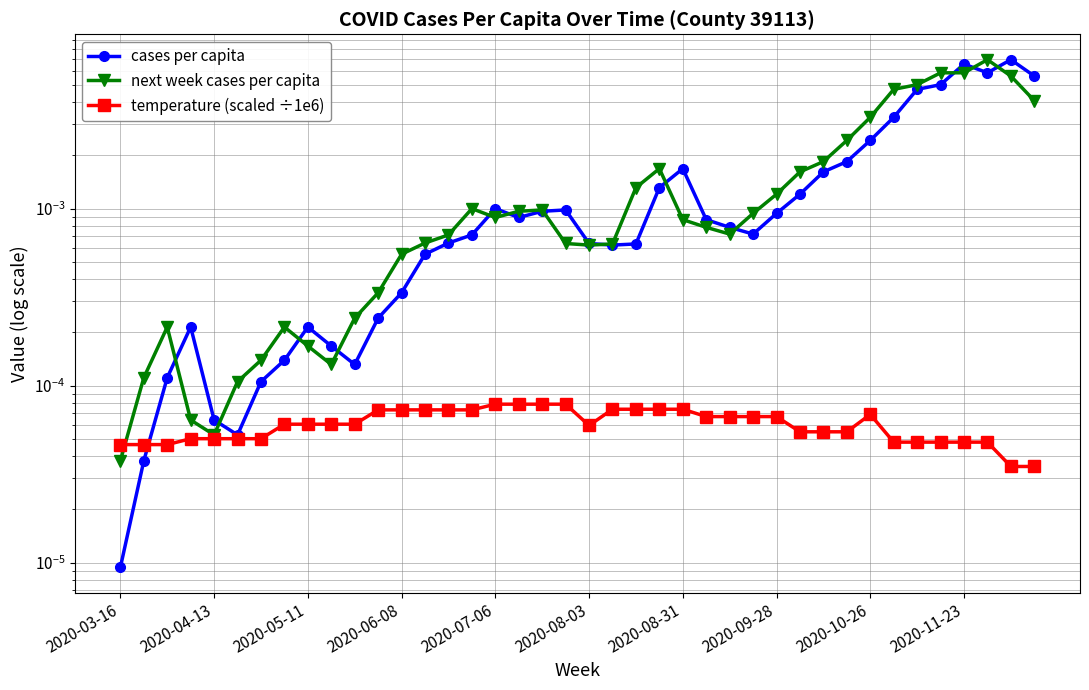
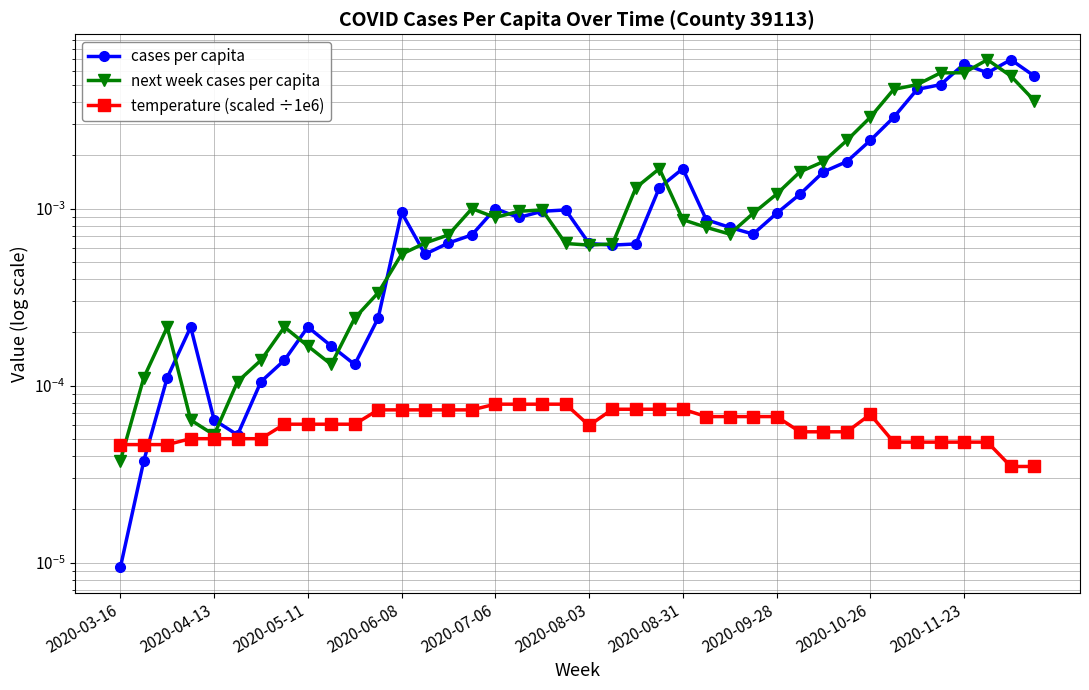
cases per capita, 2020-06-08: 0.00033 -> 0.0010
